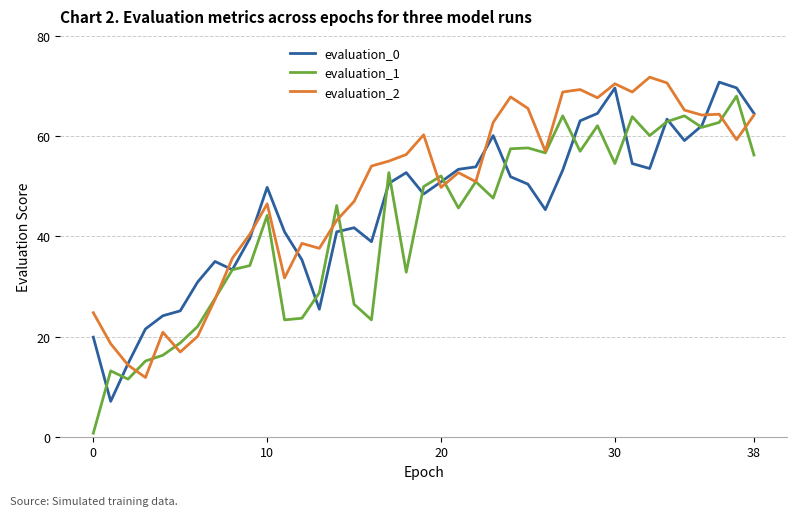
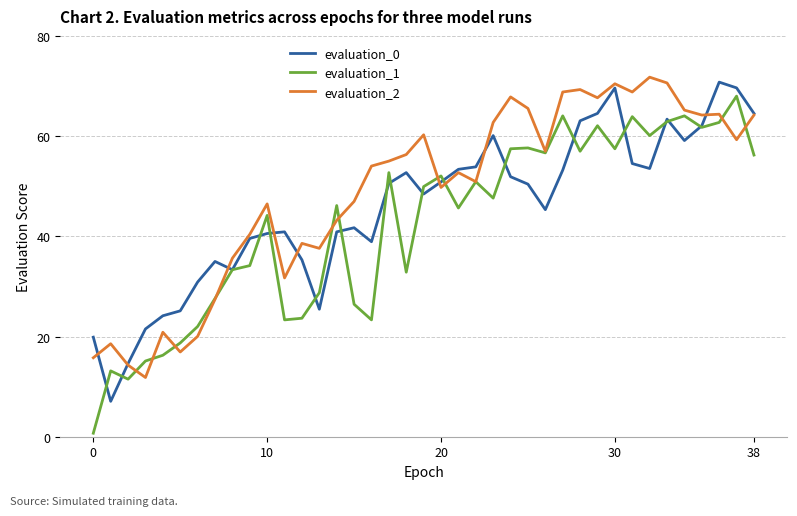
evaluation_2, 0: 25 -> 16
evaluation_0, 10: 50 -> 41
evaluation_1, 30: 55 -> 57
